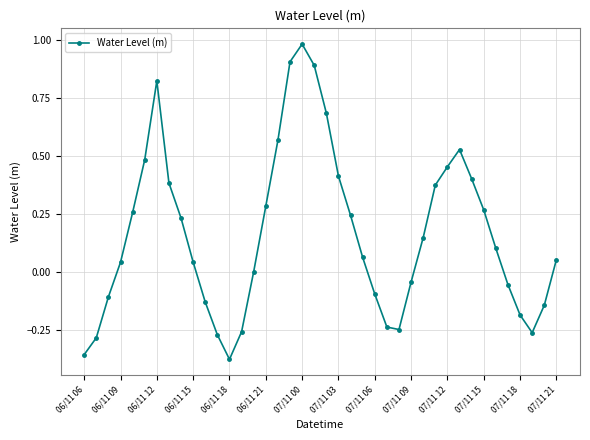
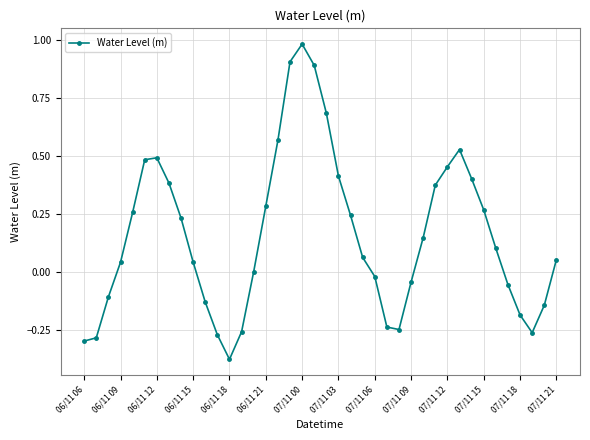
06/11 06: -0.35 -> -0.30
06/11 12: 0.82 -> 0.49
07/11 06: -0.09 -> -0.02
